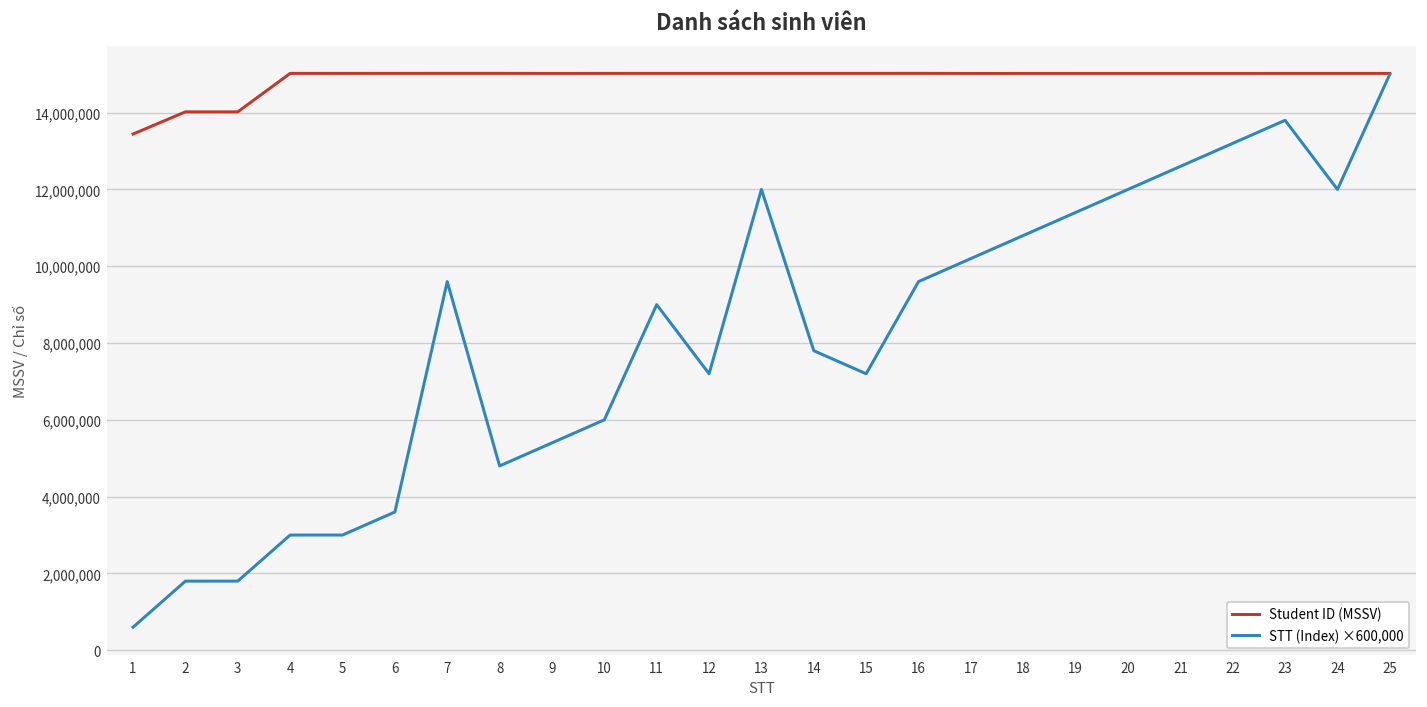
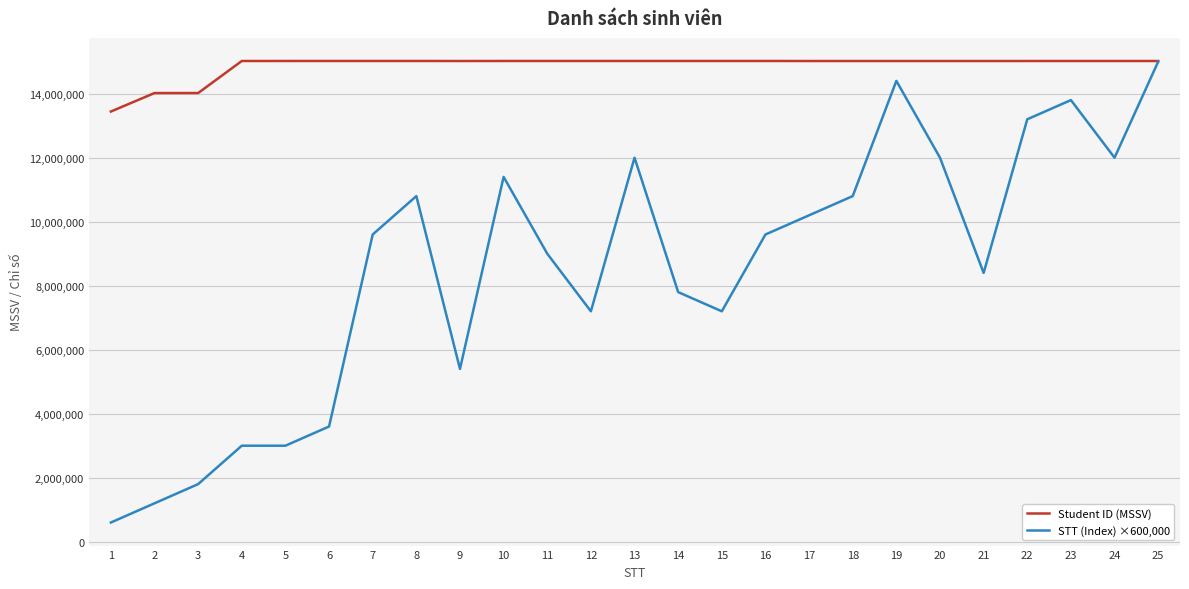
STT (Index) ×600,000, 2: 1,800,000 -> 1,200,000
STT (Index) ×600,000, 8: 4,800,000 -> 10,800,000
STT (Index) ×600,000, 10: 6,000,000 -> 11,400,000
STT (Index) ×600,000, 19: 11,400,000 -> 14,400,000
STT (Index) ×600,000, 21: 12,600,000 -> 8,400,000
